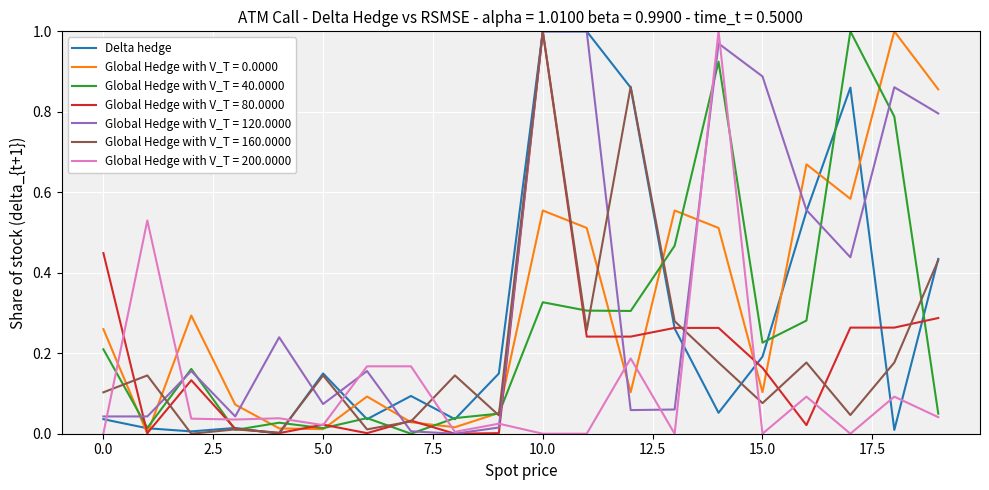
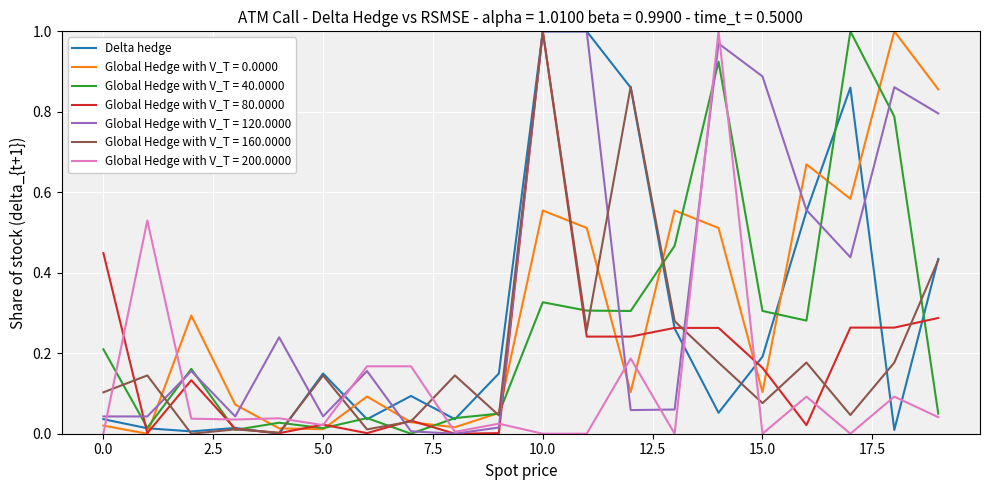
Global Hedge with V_T = 0.0000, 0.0: 0.26 -> 0.02
Global Hedge with V_T = 120.0000, 5.0: 0.07 -> 0.04
Global Hedge with V_T = 40.0000, 15.0: 0.23 -> 0.31
